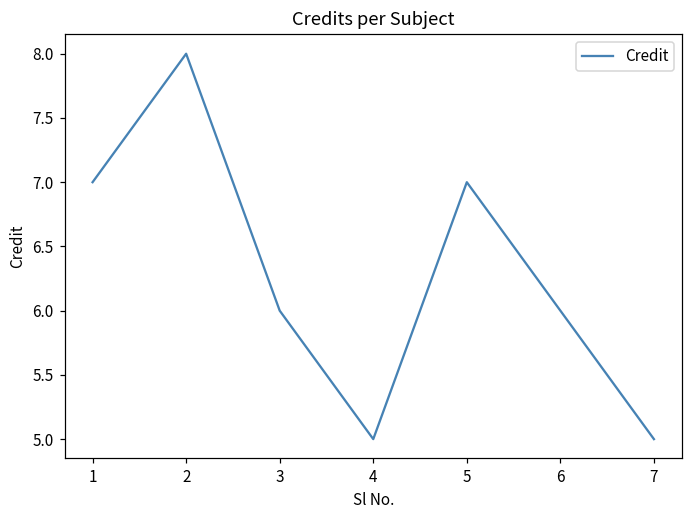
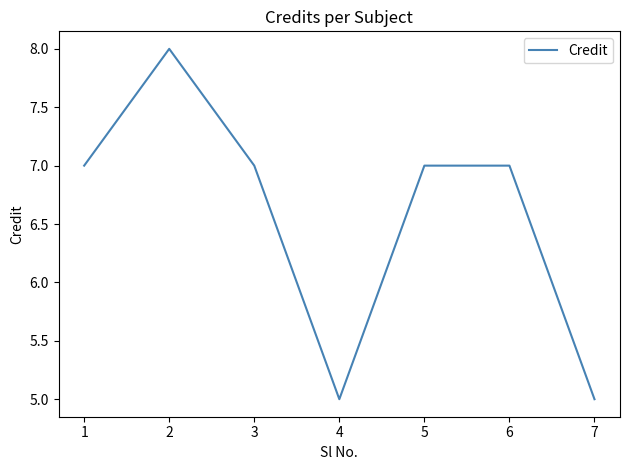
3: 6 -> 7
6: 6 -> 7
